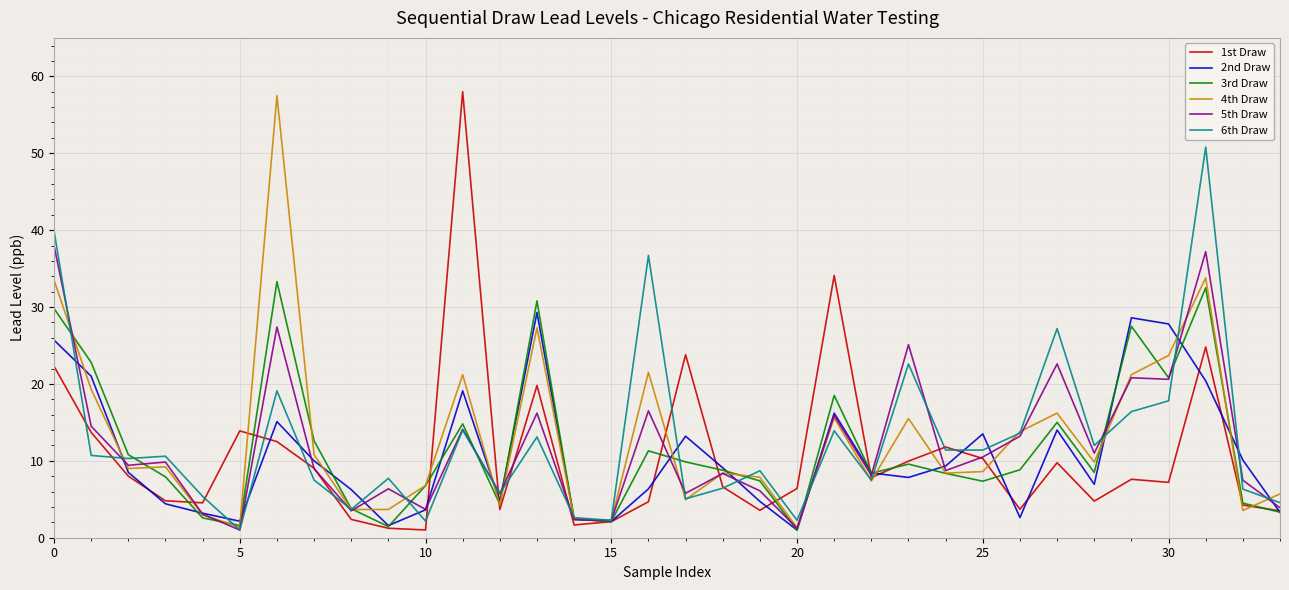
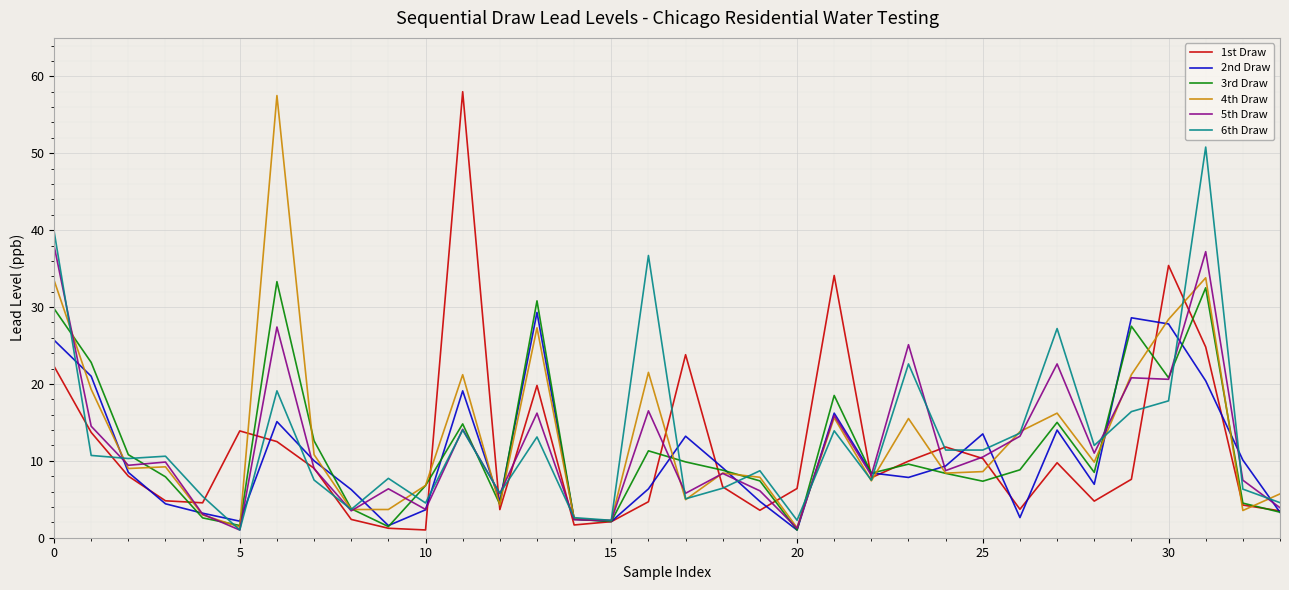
6th Draw, 10: 2 -> 5
1st Draw, 30: 7 -> 35
4th Draw, 30: 24 -> 28
